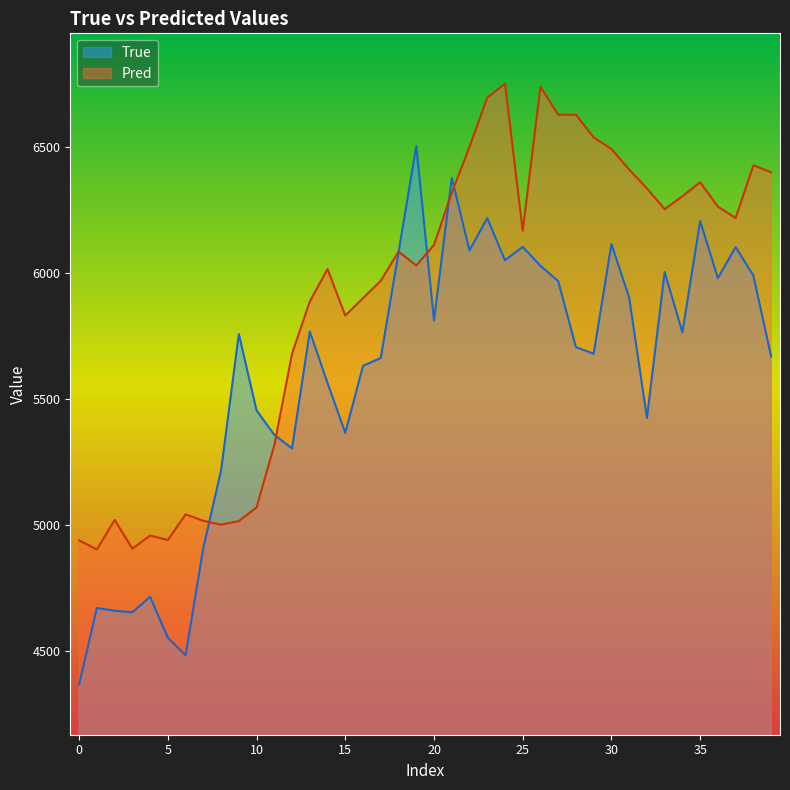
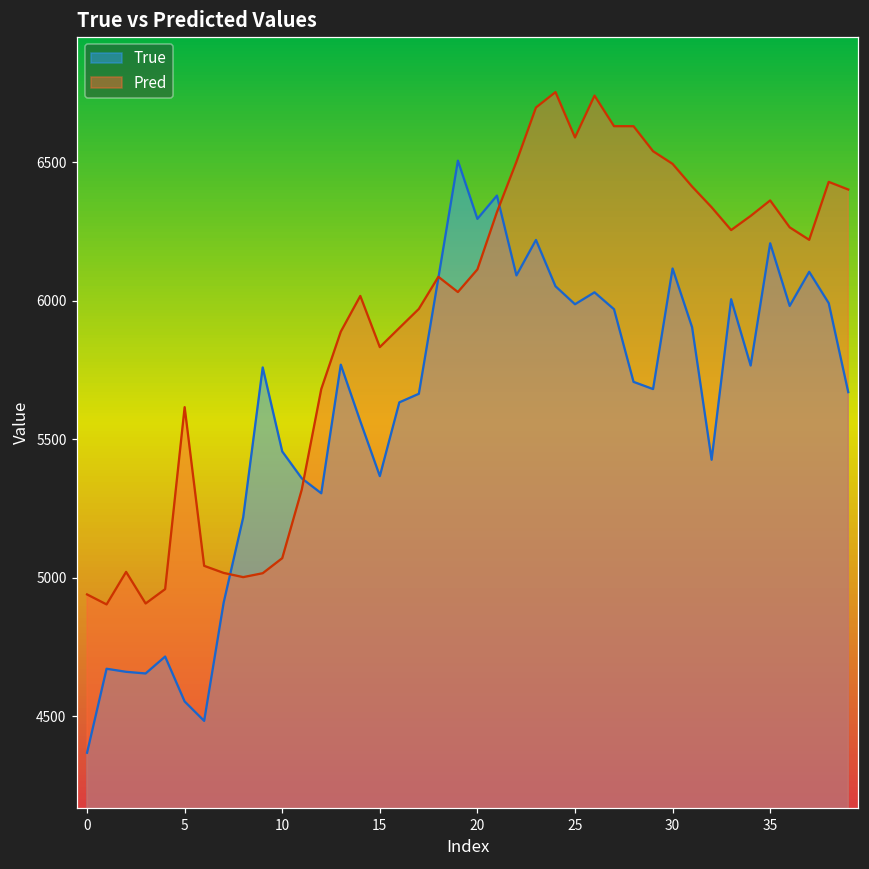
Pred, 5: 4940 -> 5620
True, 20: 5810 -> 6300
True, 25: 6110 -> 5990
Pred, 25: 6170 -> 6590
